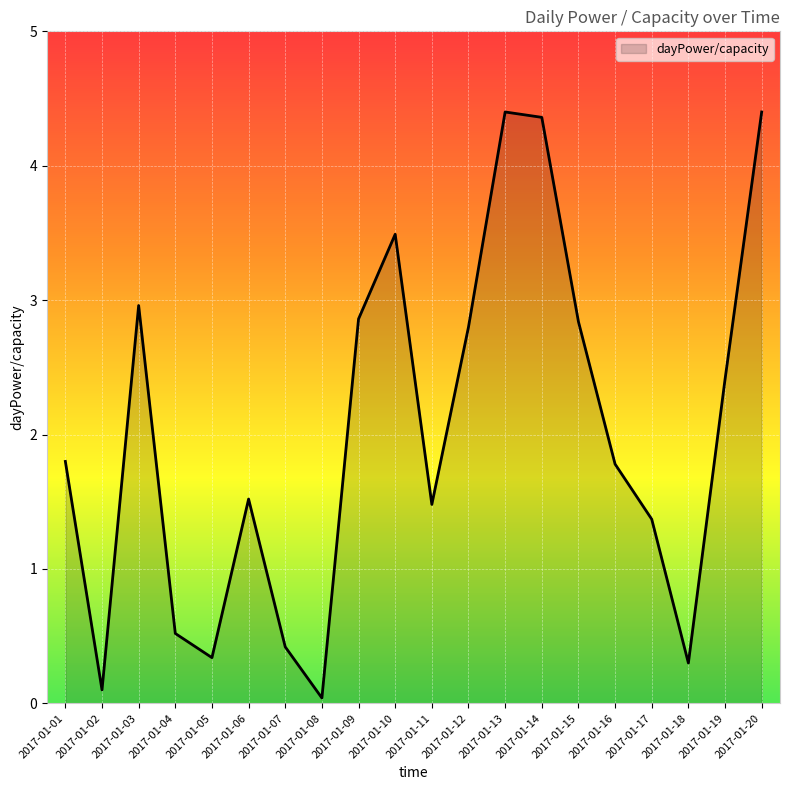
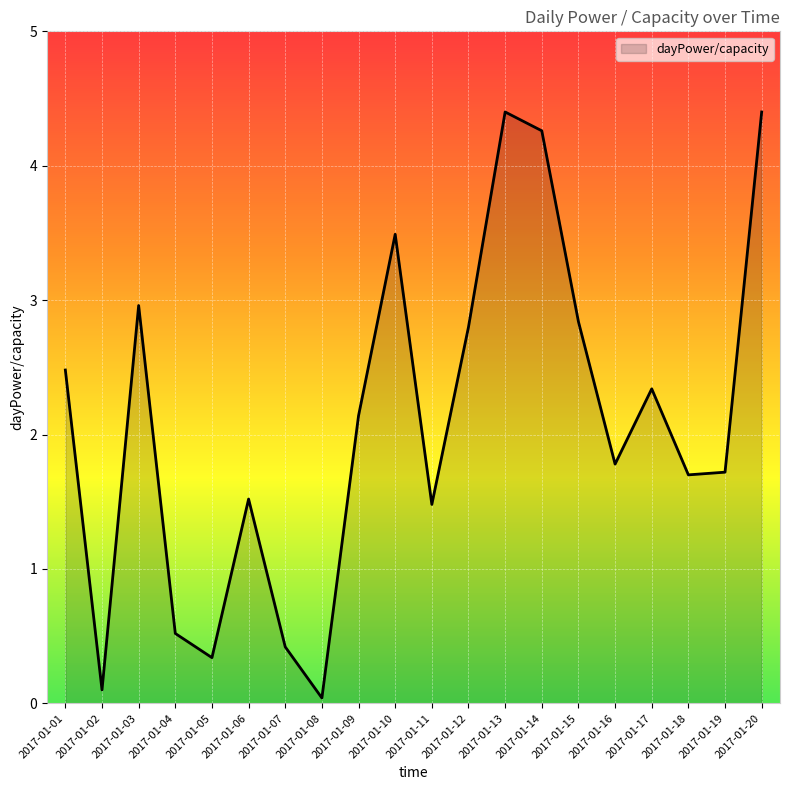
2017-01-01: 1.80 -> 2.48
2017-01-09: 2.86 -> 2.14
2017-01-14: 4.36 -> 4.26
2017-01-17: 1.37 -> 2.34
2017-01-18: 0.3 -> 1.7
2017-01-19: 2.41 -> 1.72
